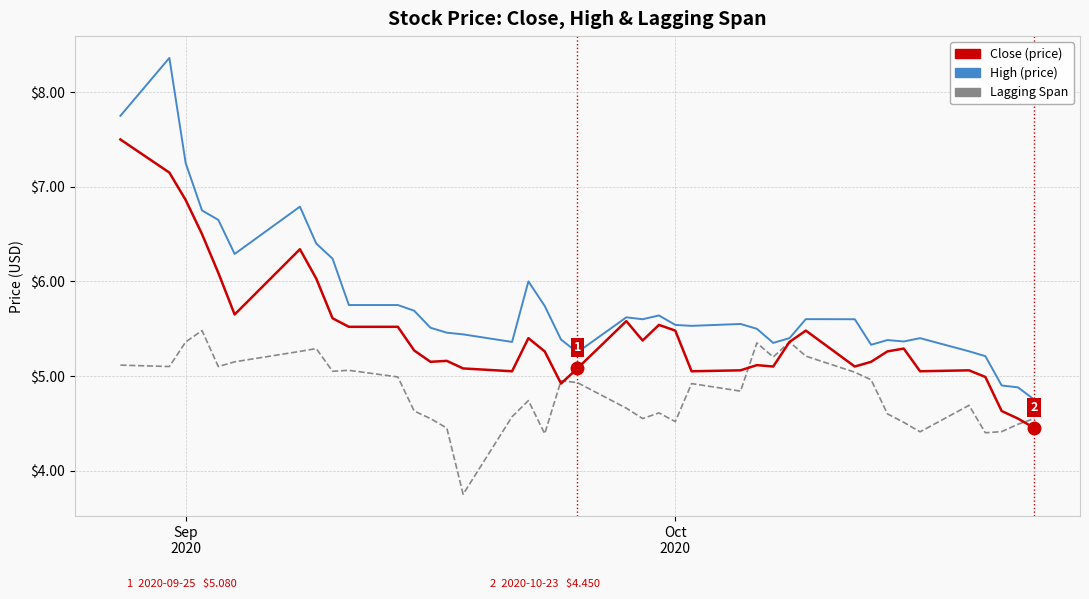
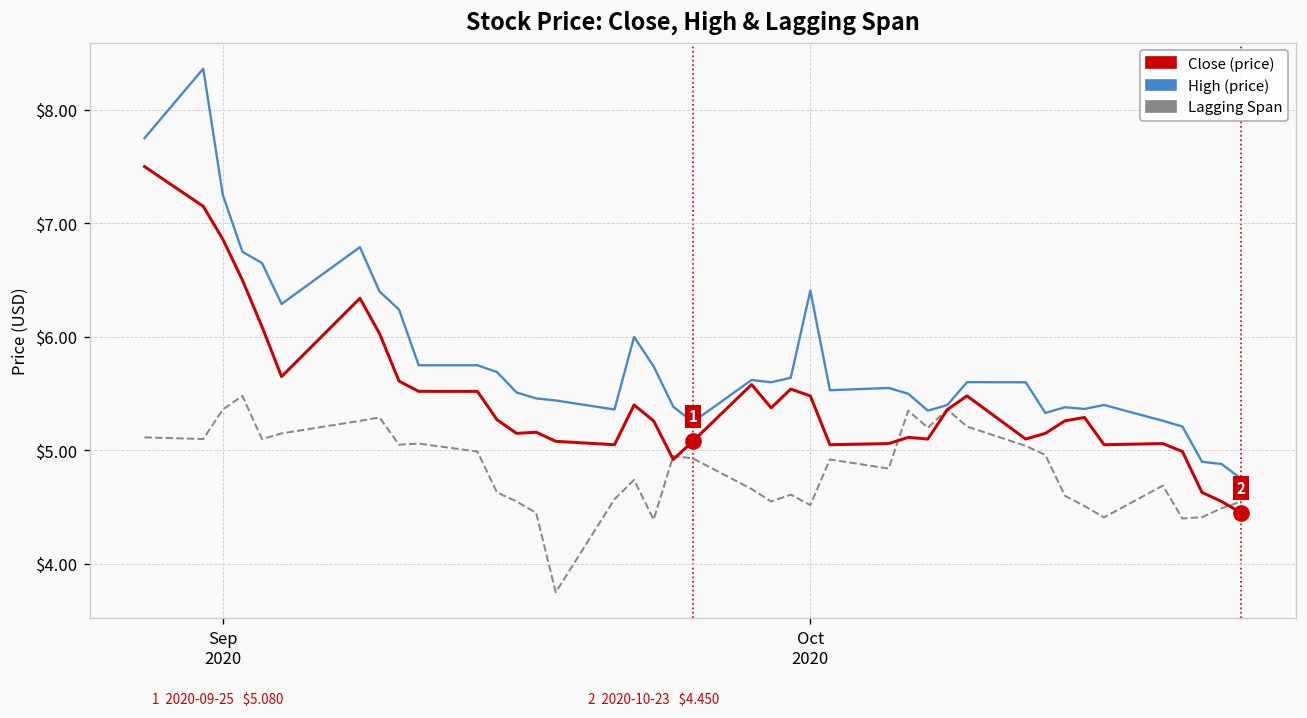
High (price), Oct 2020: $5.5 -> $6.4
